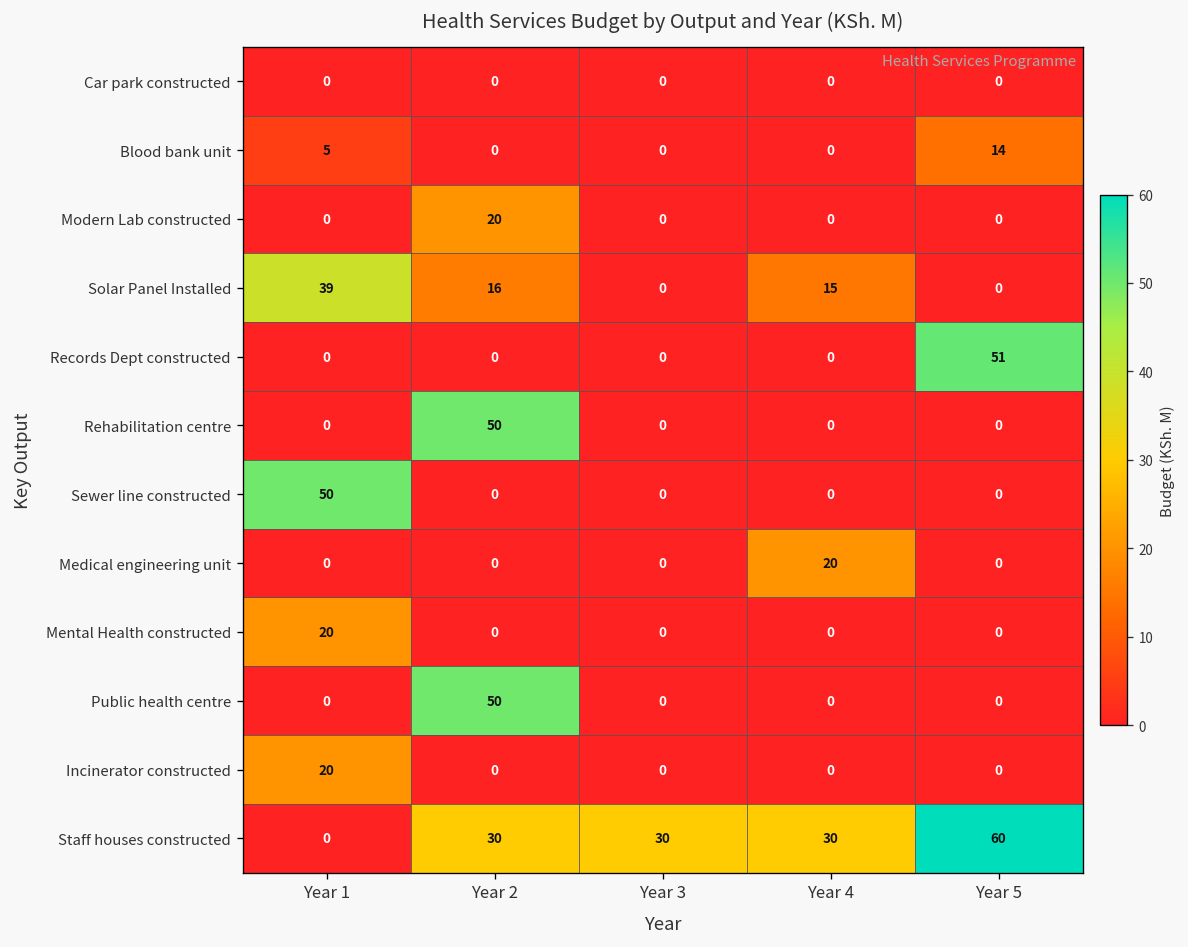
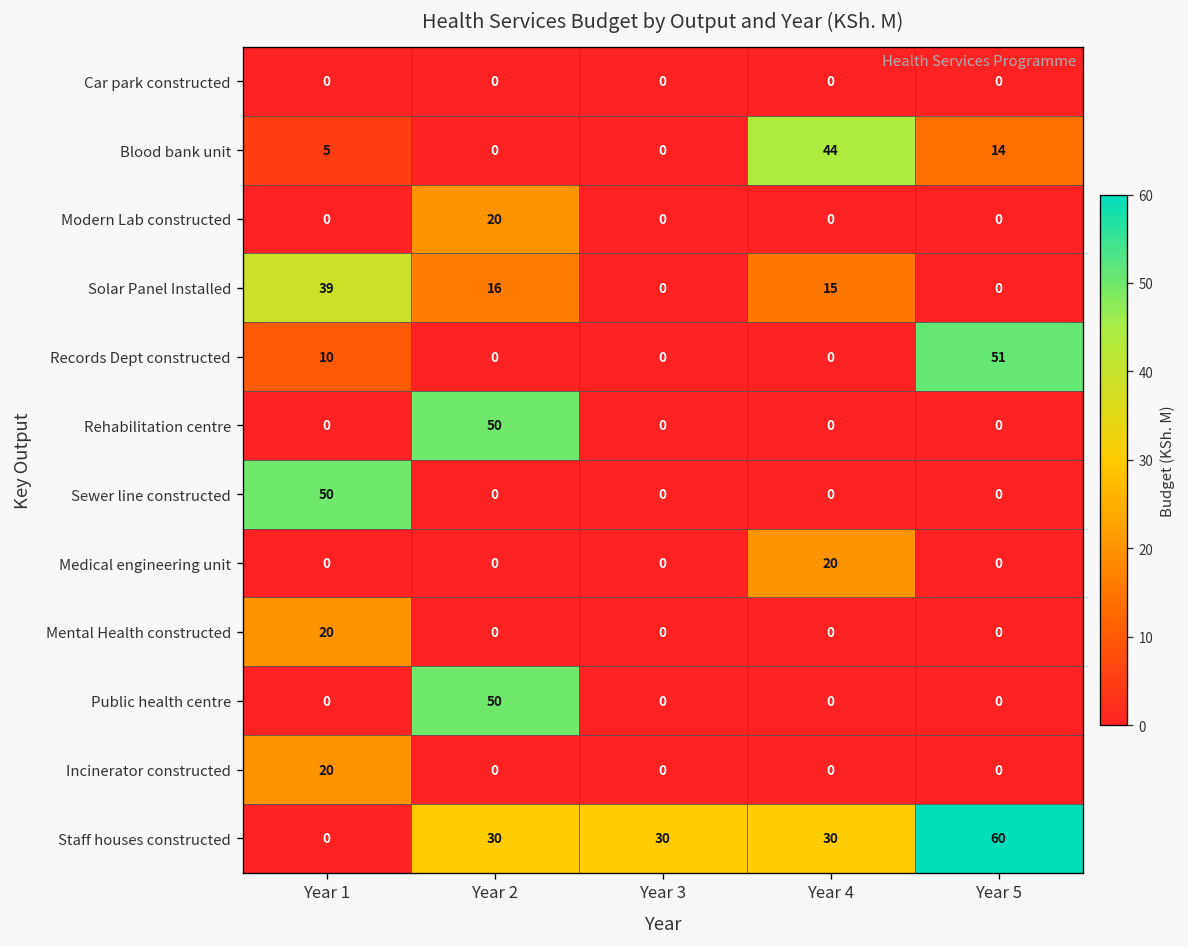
Blood bank unit, Year 4: 0 -> 44
Records Dept constructed, Year 1: 0 -> 10
